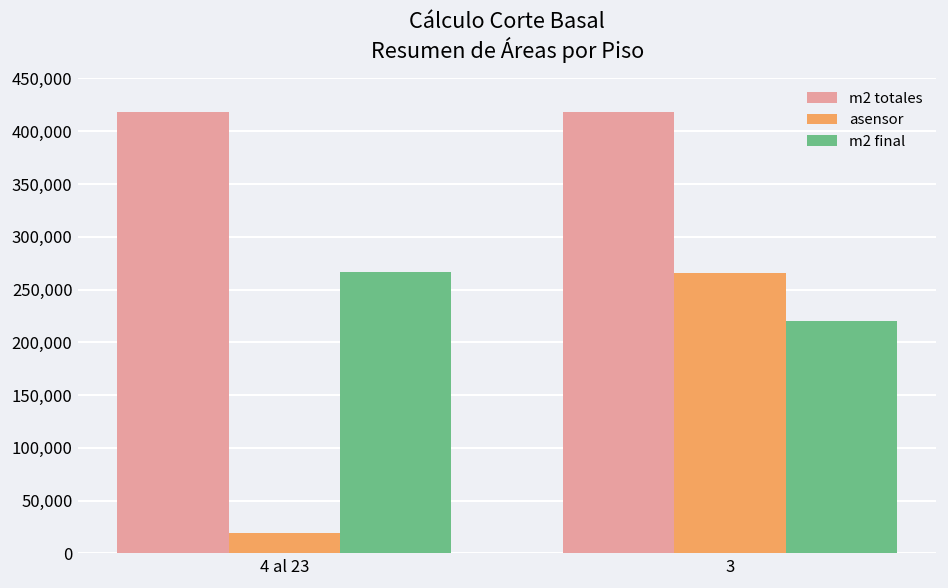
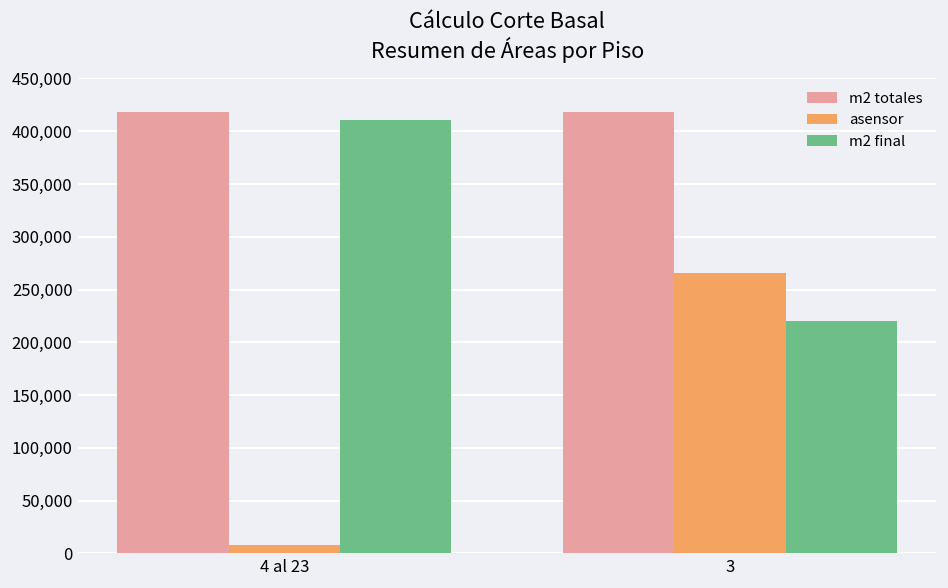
asensor, 4 al 23: 20,000 -> 10,000
m2 final, 4 al 23: 270,000 -> 410,000
